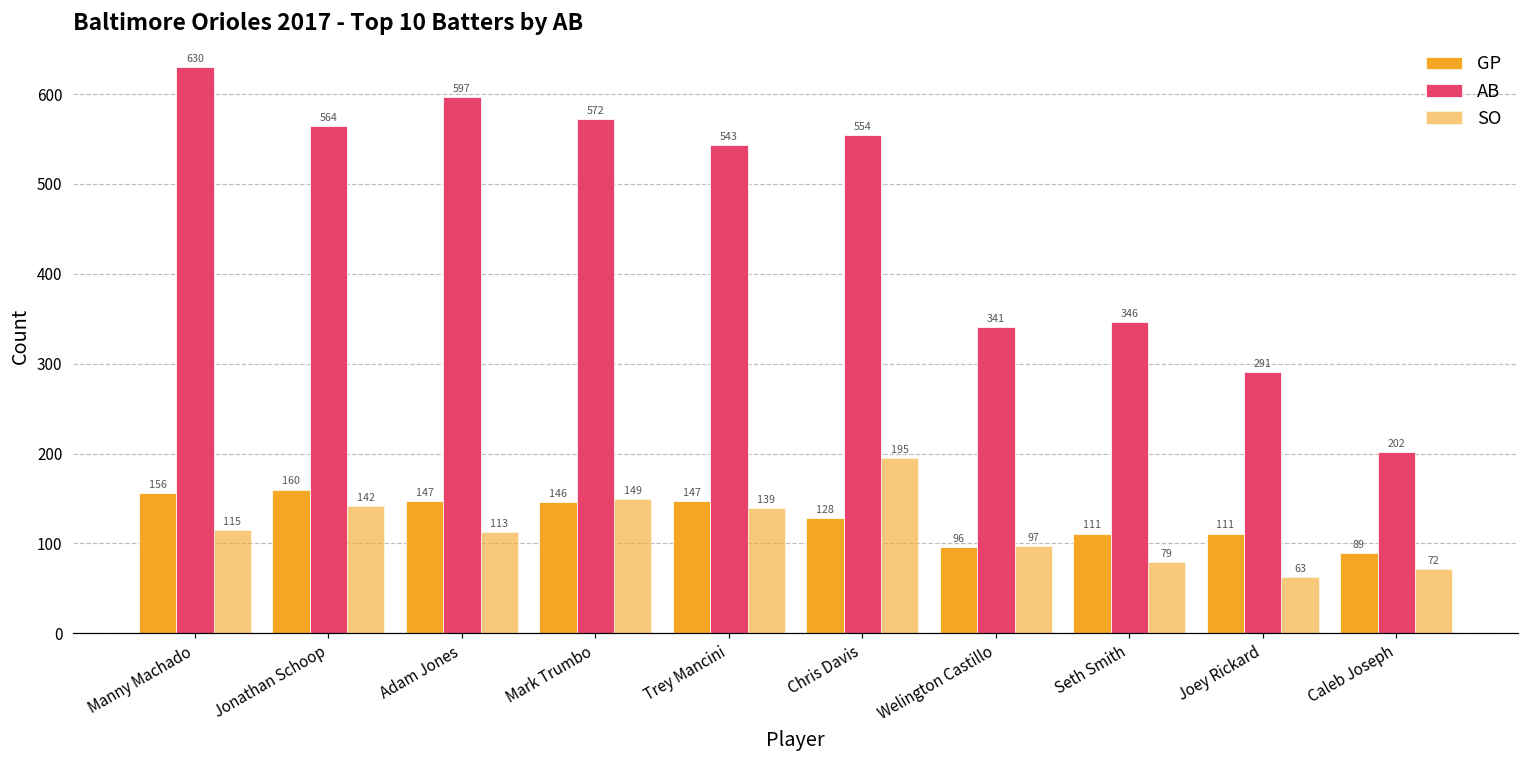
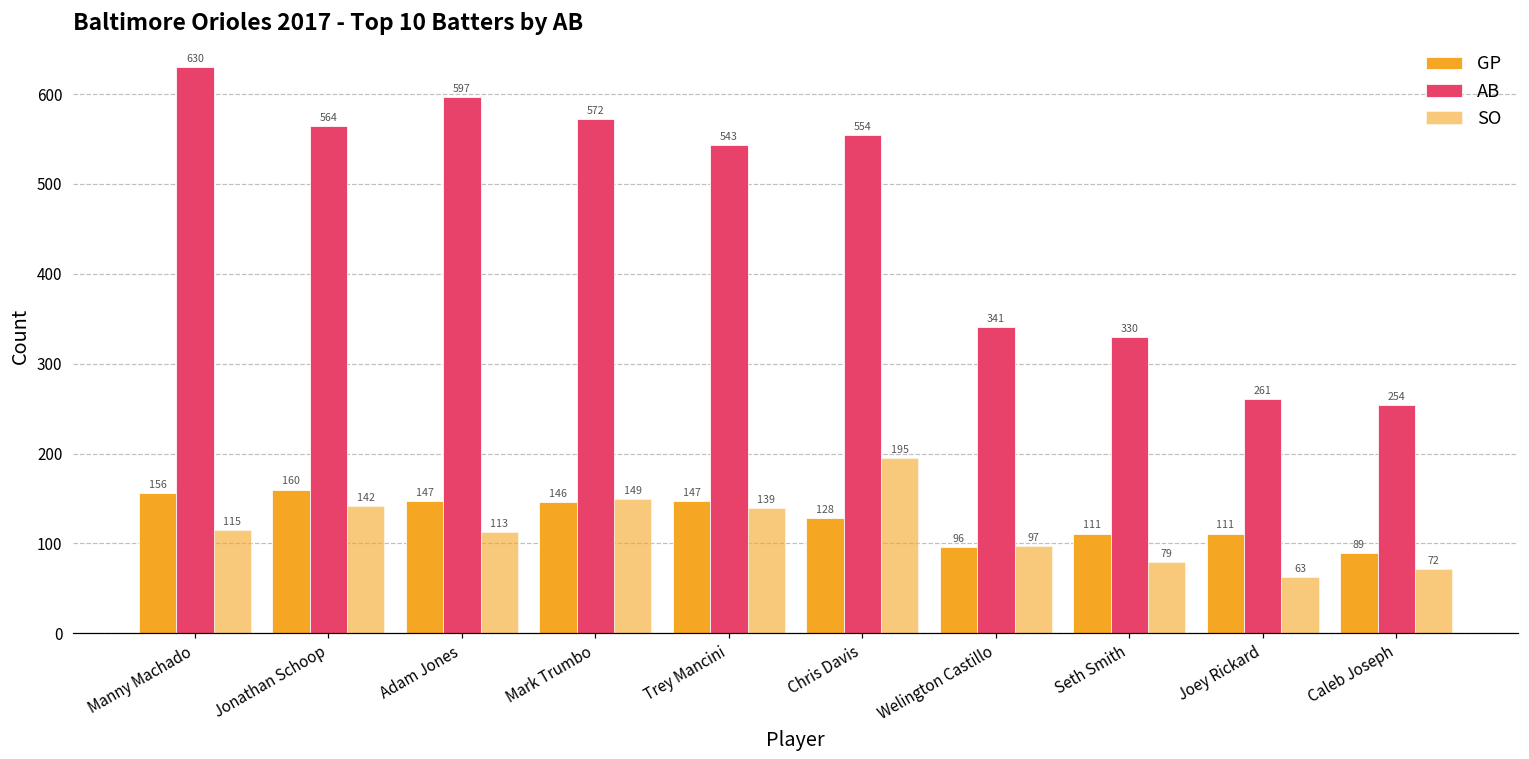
AB, Seth Smith: 346 -> 330
AB, Joey Rickard: 291 -> 261
AB, Caleb Joseph: 202 -> 254
